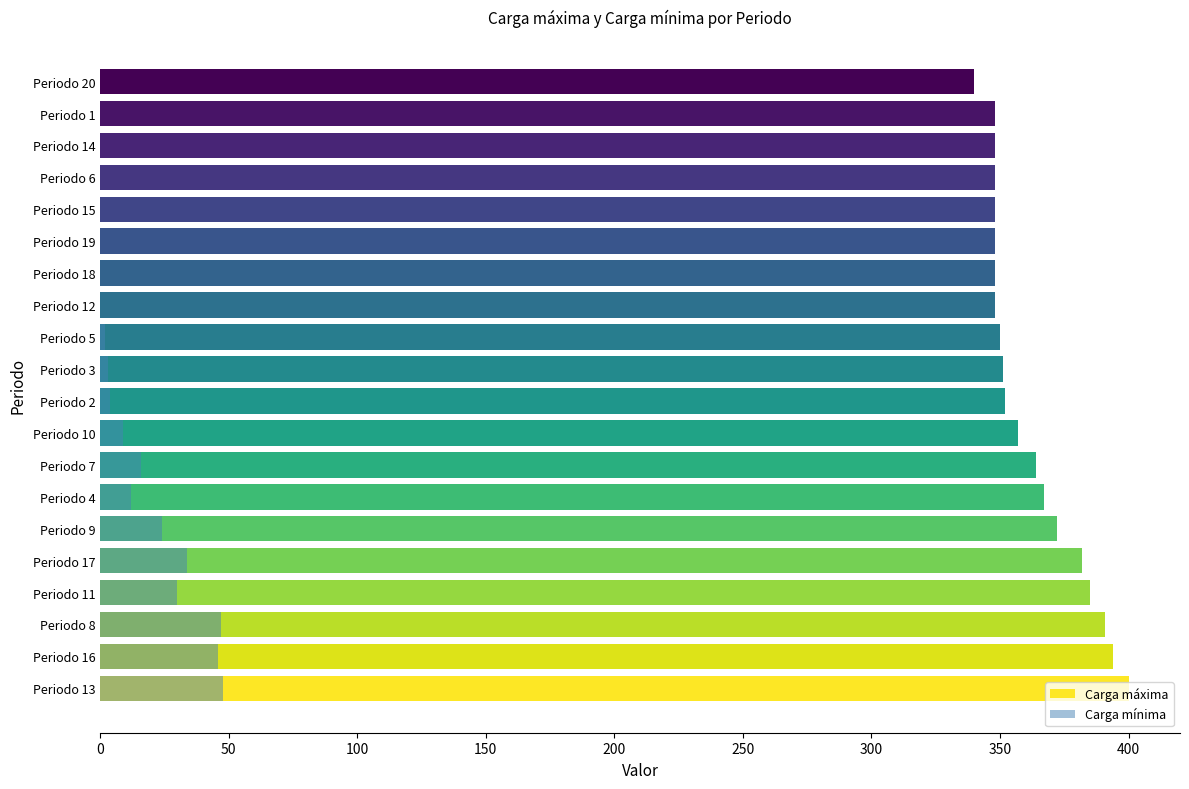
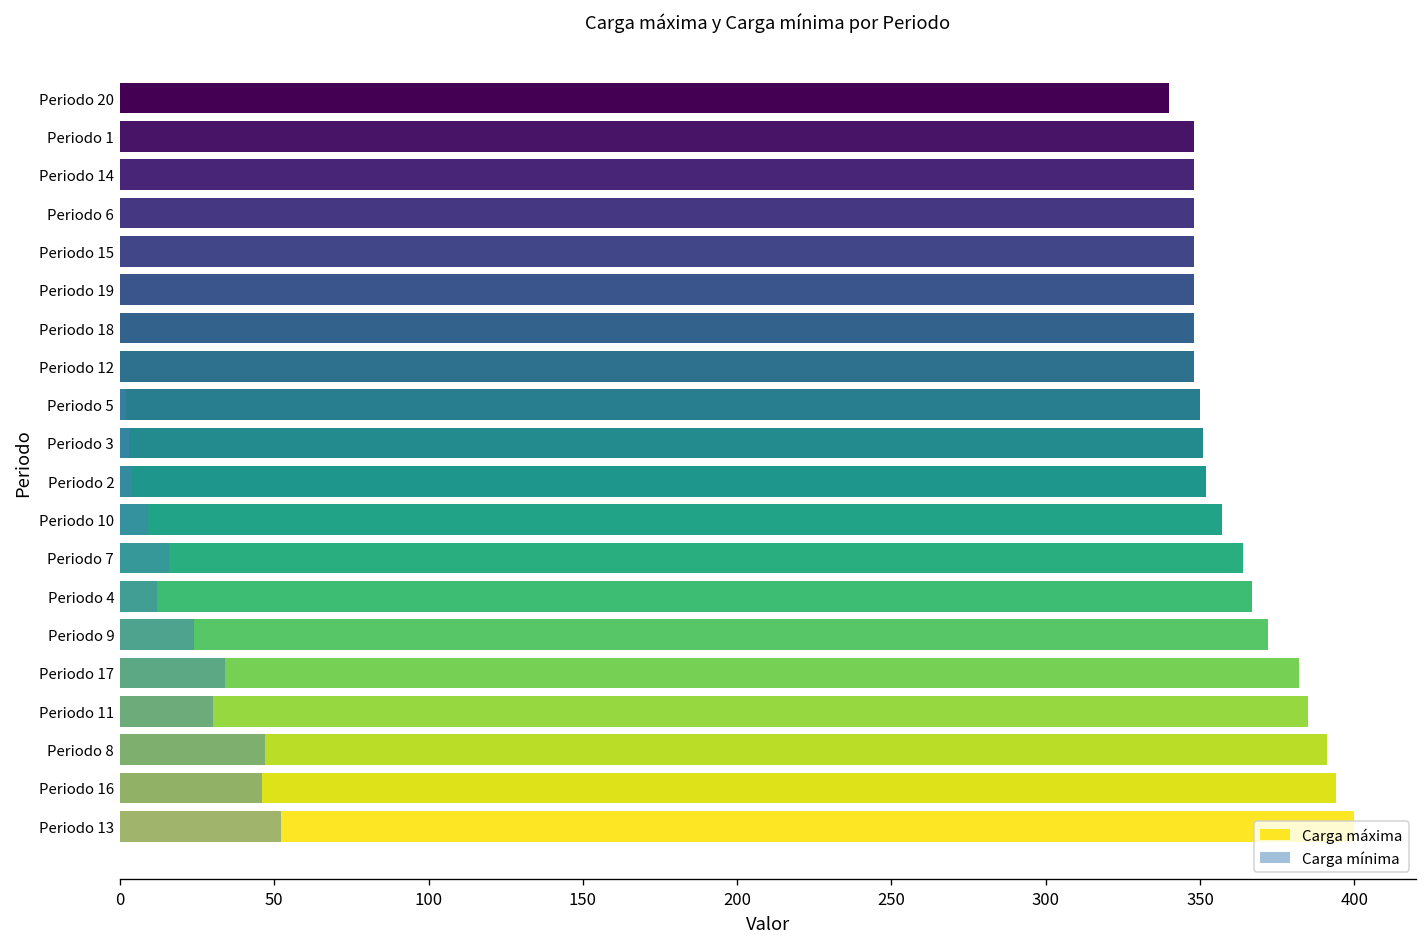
Carga mínima, Periodo 13: 48 -> 52
